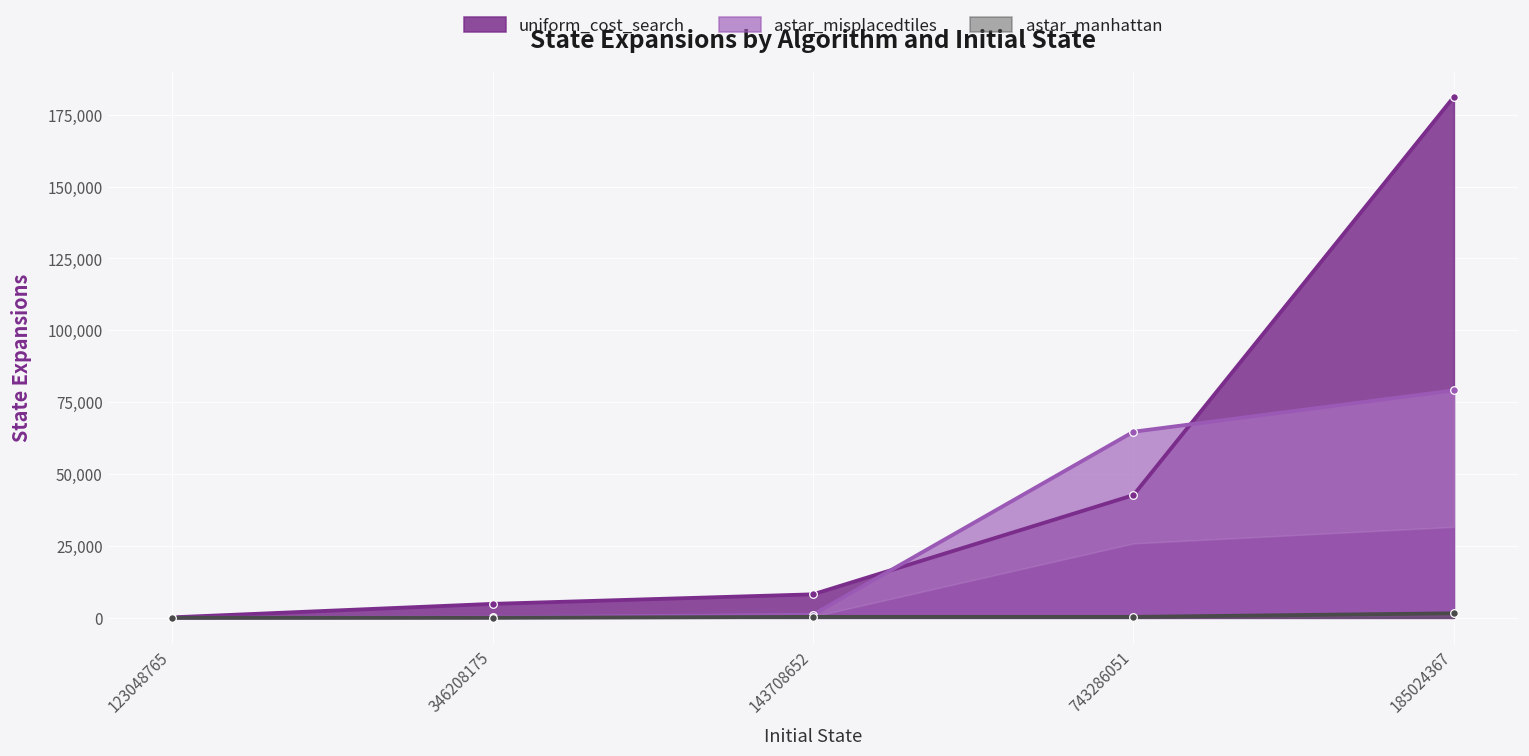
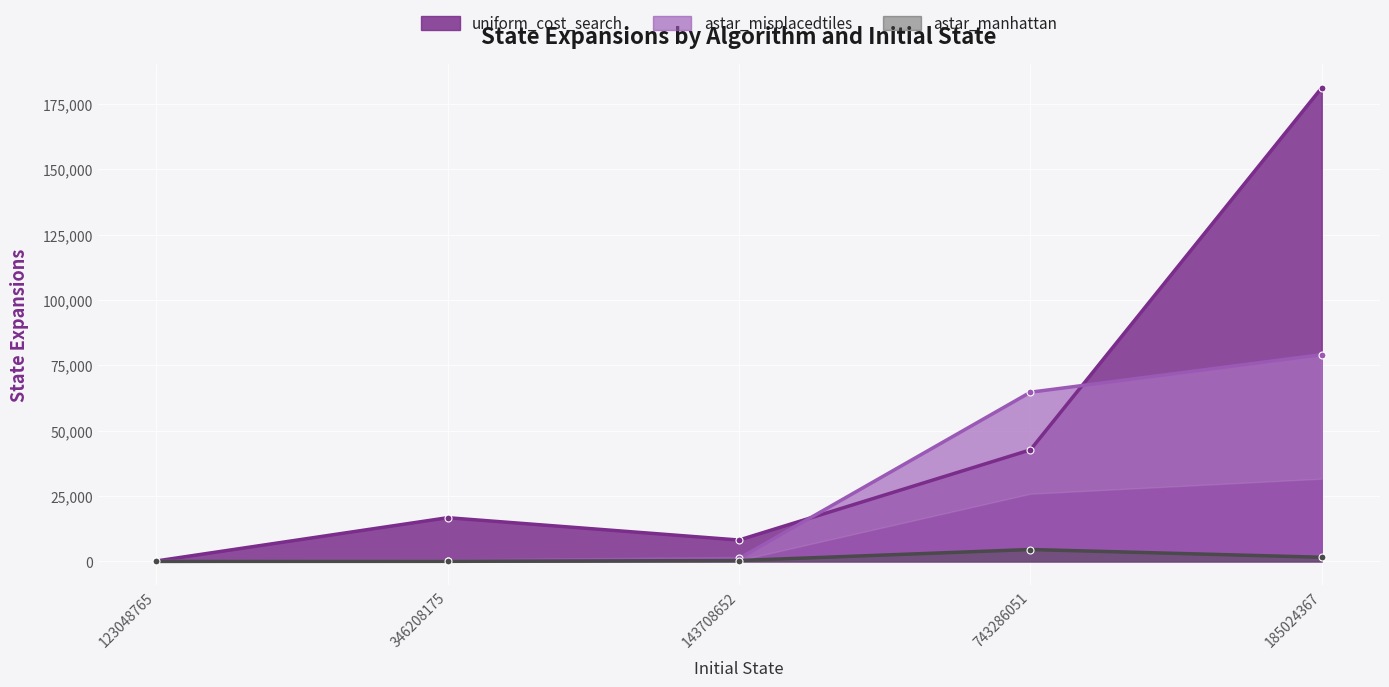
uniform_cost_search, 346208175: 5,000 -> 17,000
astar_manhattan, 743286051: 0 -> 5,000
